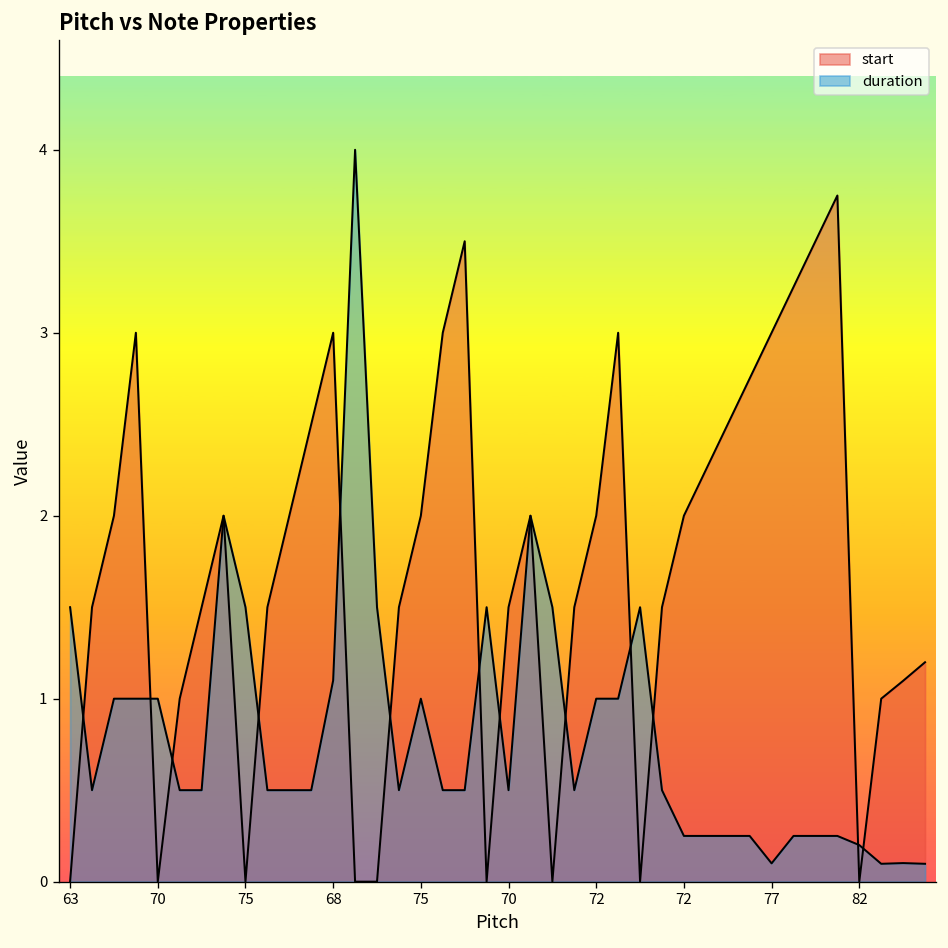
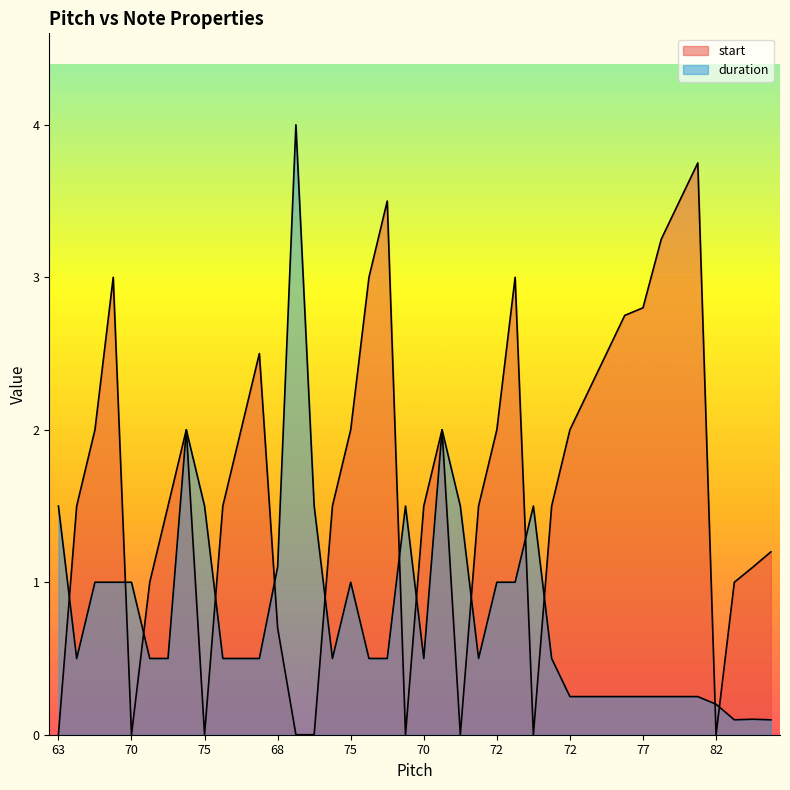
start, 68: 3.0 -> 0.7
start, 77: 3.0 -> 2.8
duration, 77: 0.10 -> 0.25
